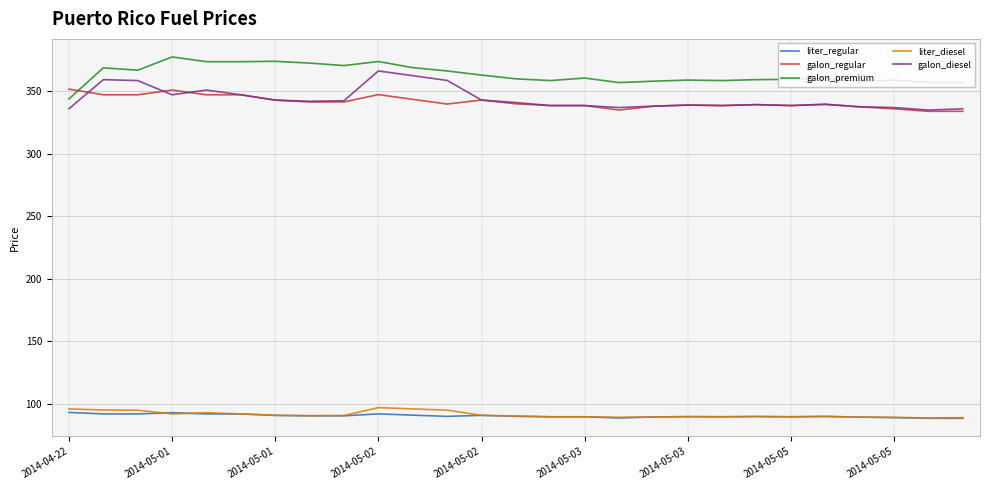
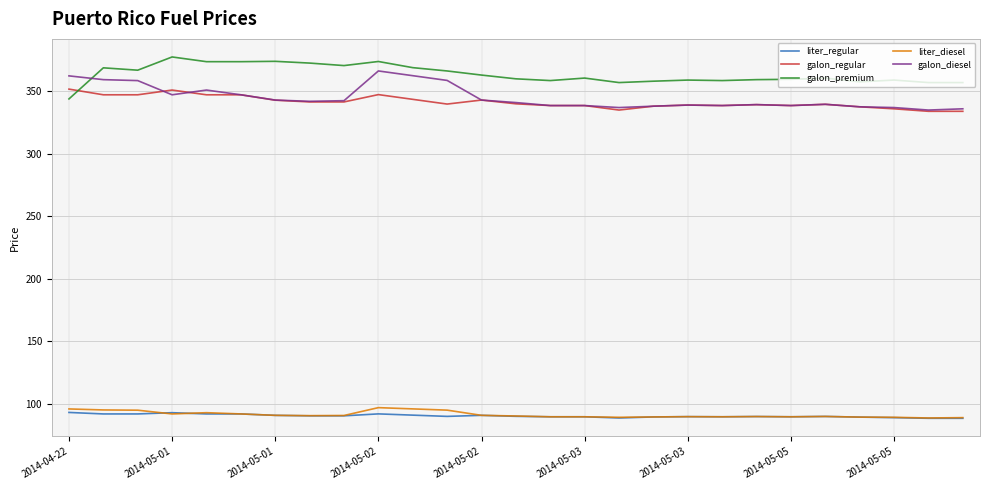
galon_diesel, 2014-04-22: 336 -> 362
